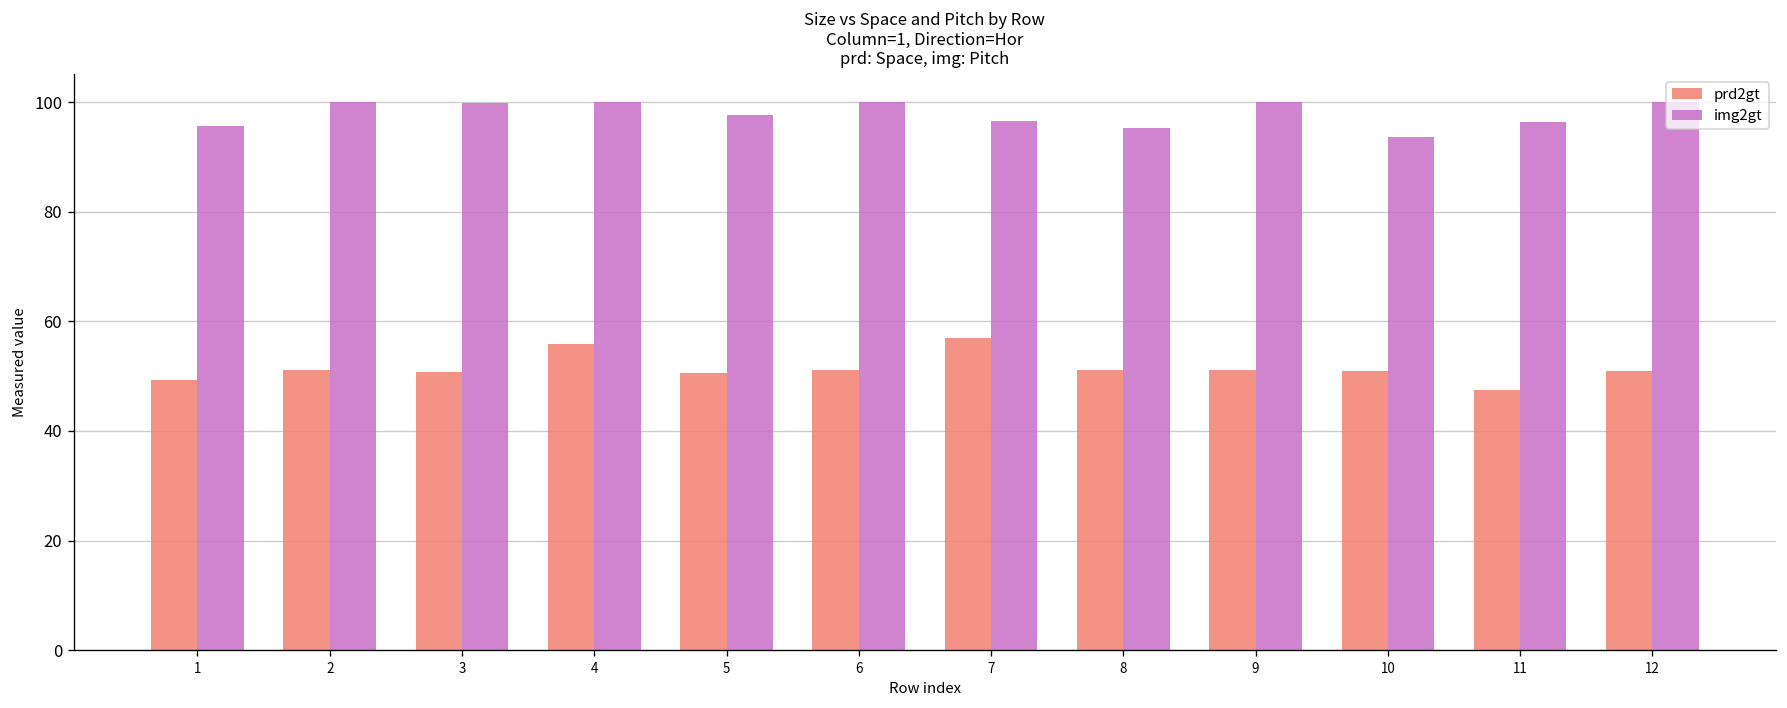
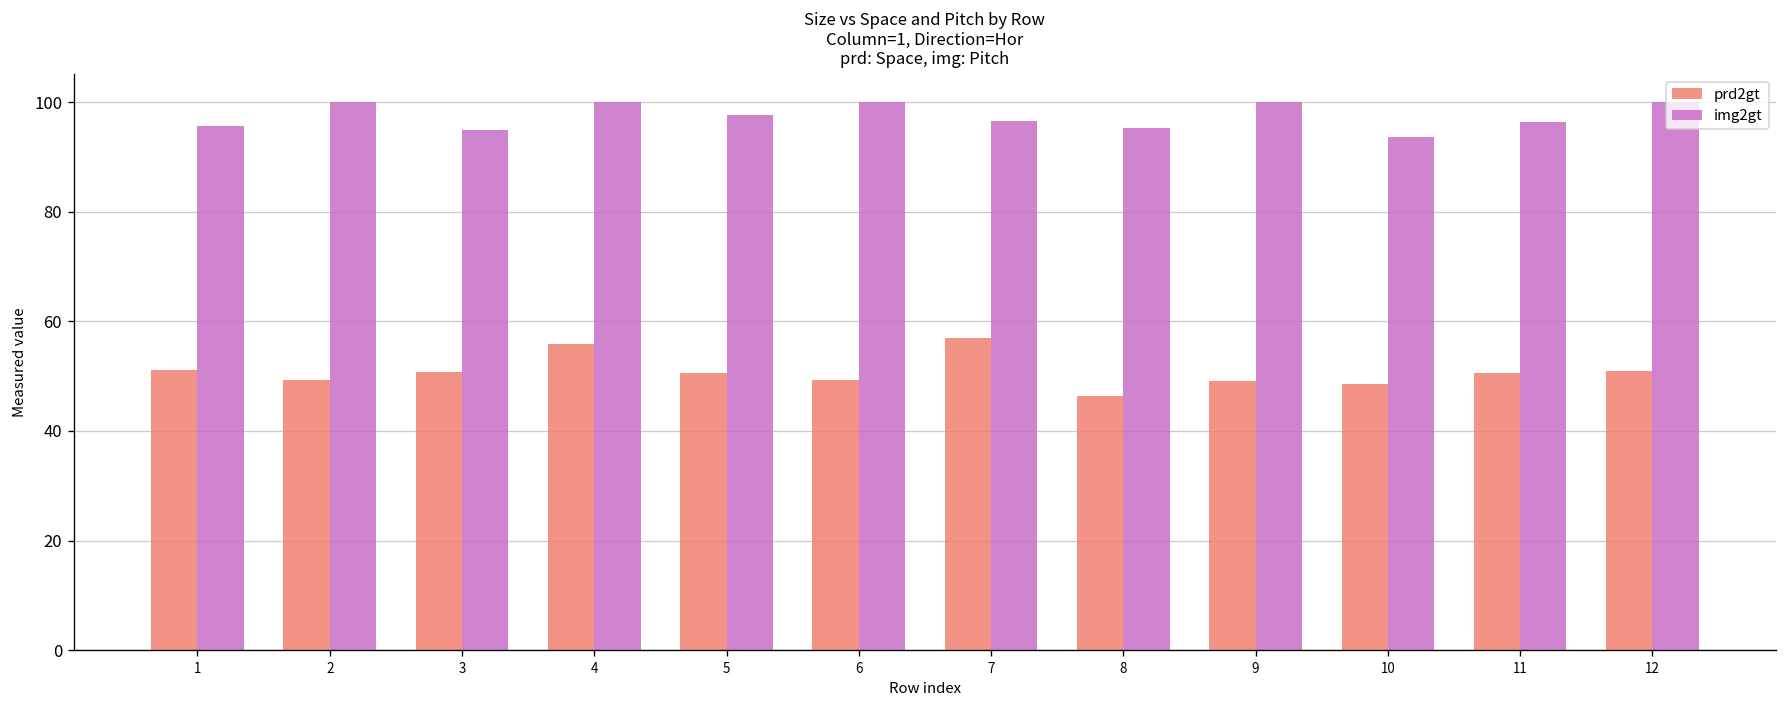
prd2gt, 1: 49 -> 51
prd2gt, 2: 51 -> 49
img2gt, 3: 100 -> 95
prd2gt, 6: 51 -> 49
prd2gt, 8: 51 -> 46
prd2gt, 9: 51 -> 49
prd2gt, 10: 51 -> 49
prd2gt, 11: 48 -> 51
